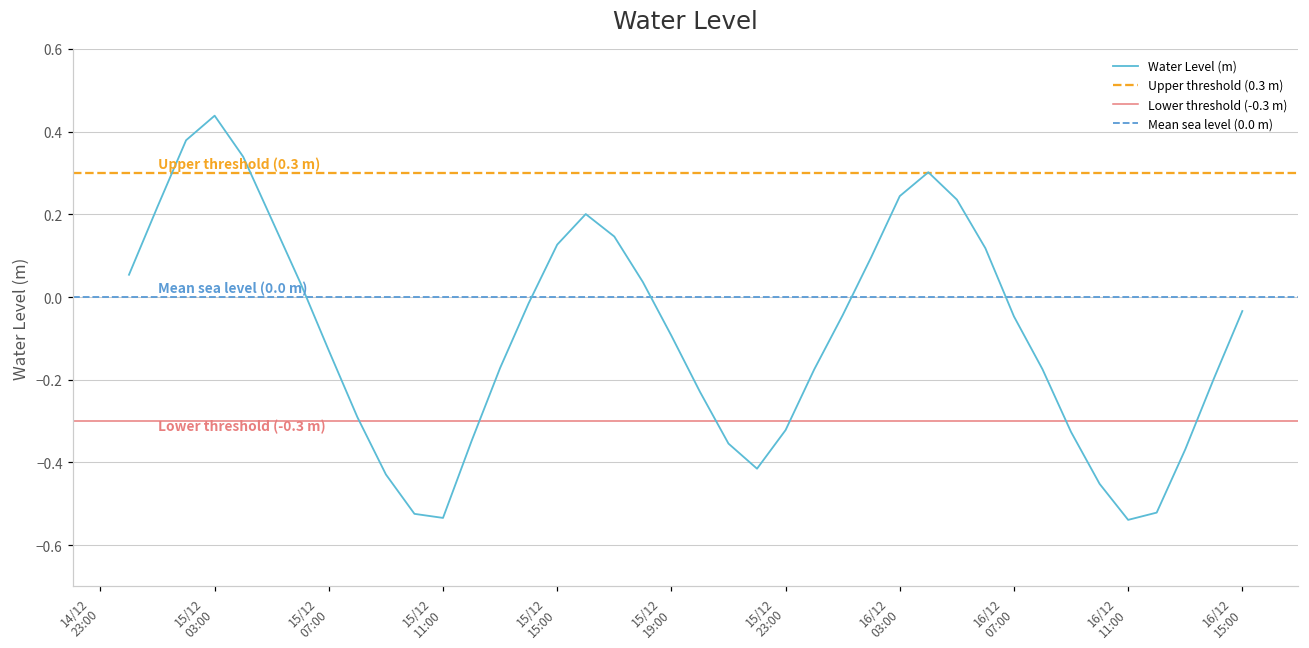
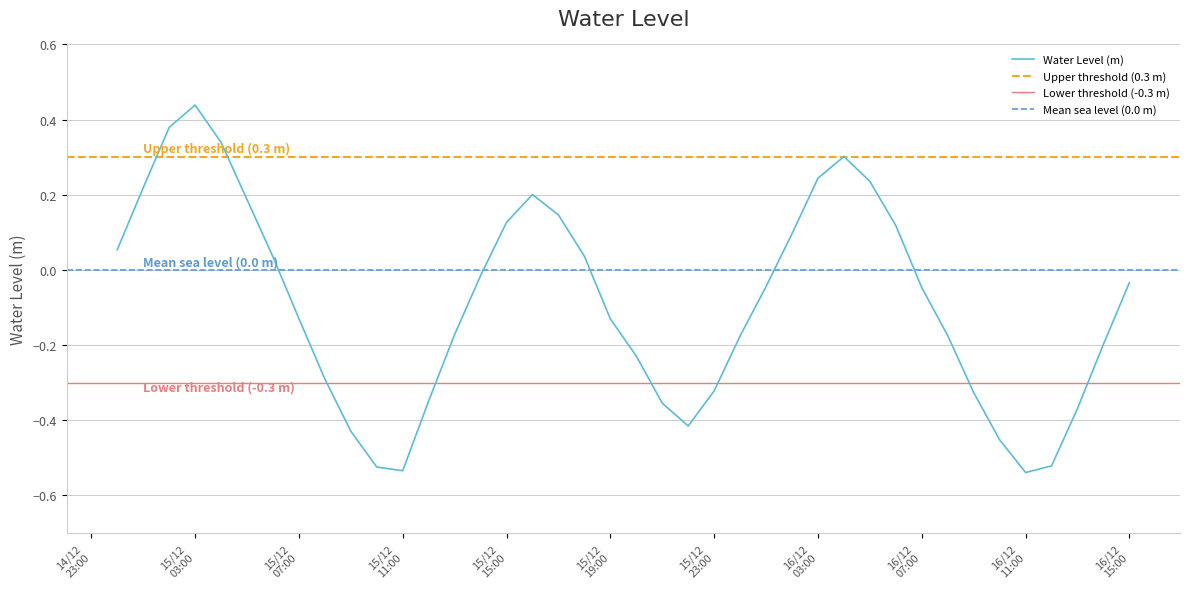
15/12 19:00: -0.09 -> -0.13
